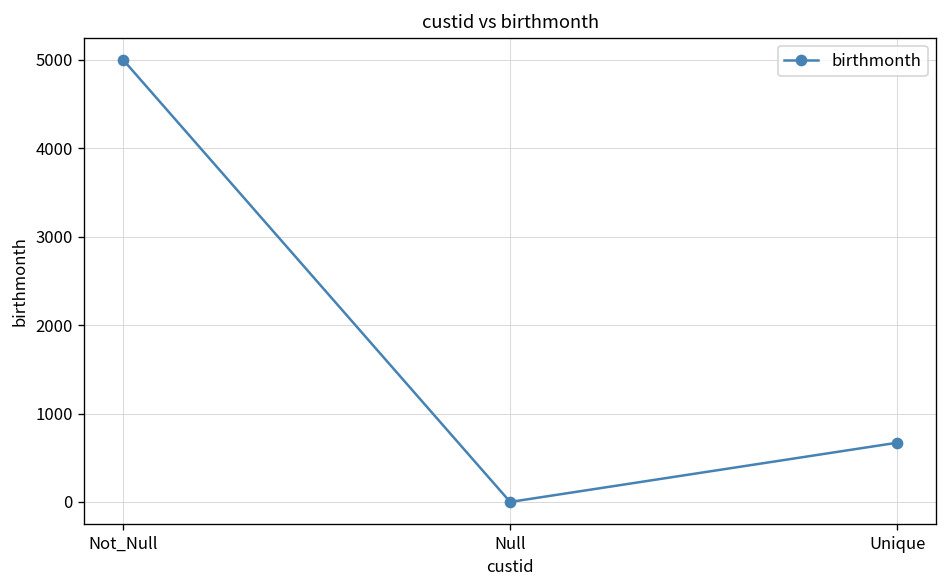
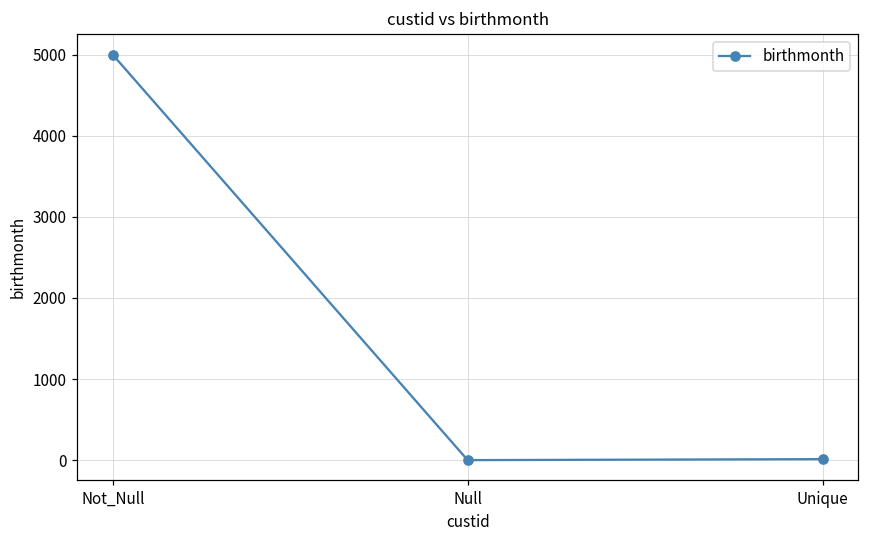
Unique: 700 -> 0
